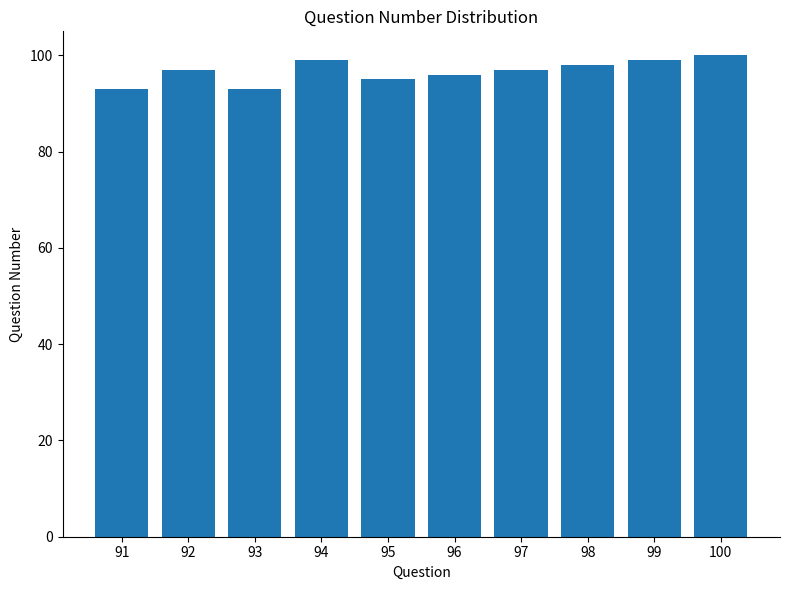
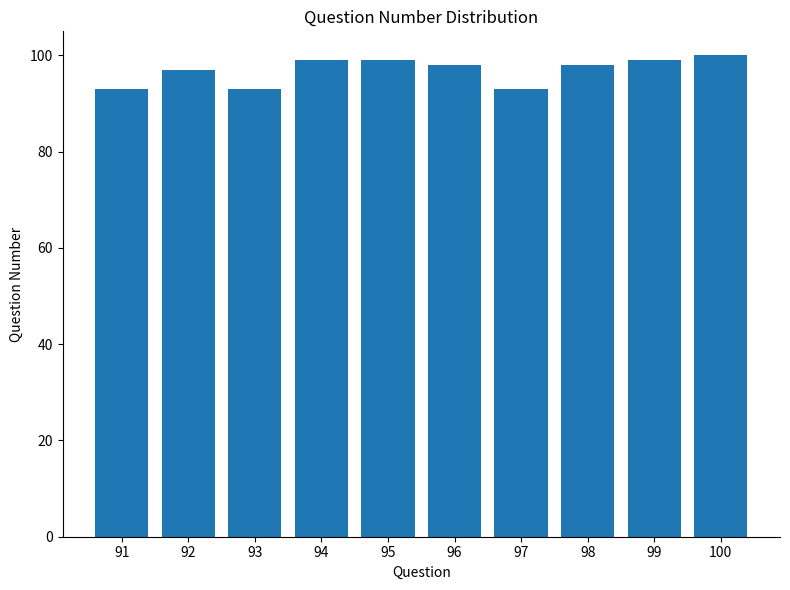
95: 95 -> 99
96: 96 -> 98
97: 97 -> 93
